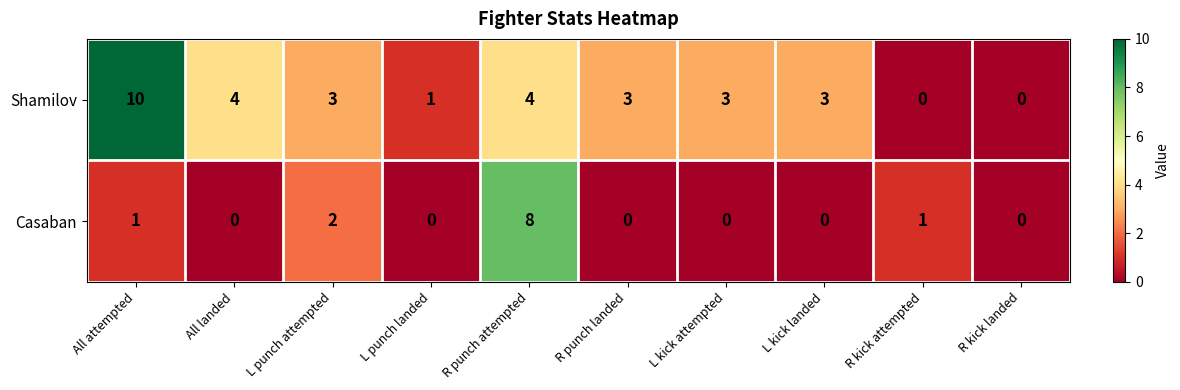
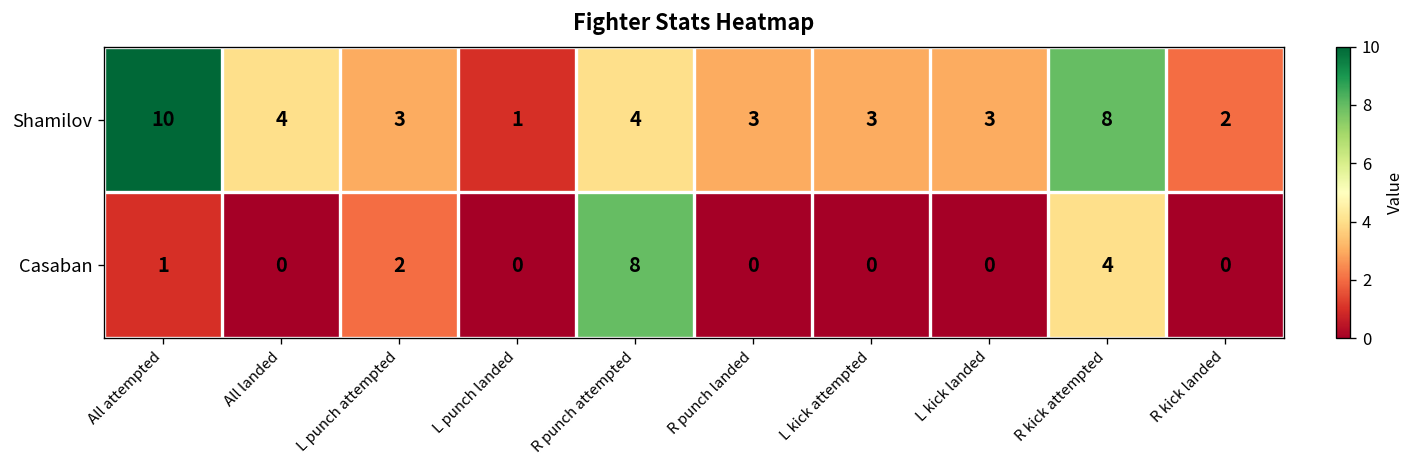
Shamilov, R kick attempted: 0 -> 8
Shamilov, R kick landed: 0 -> 2
Casaban, R kick attempted: 1 -> 4
